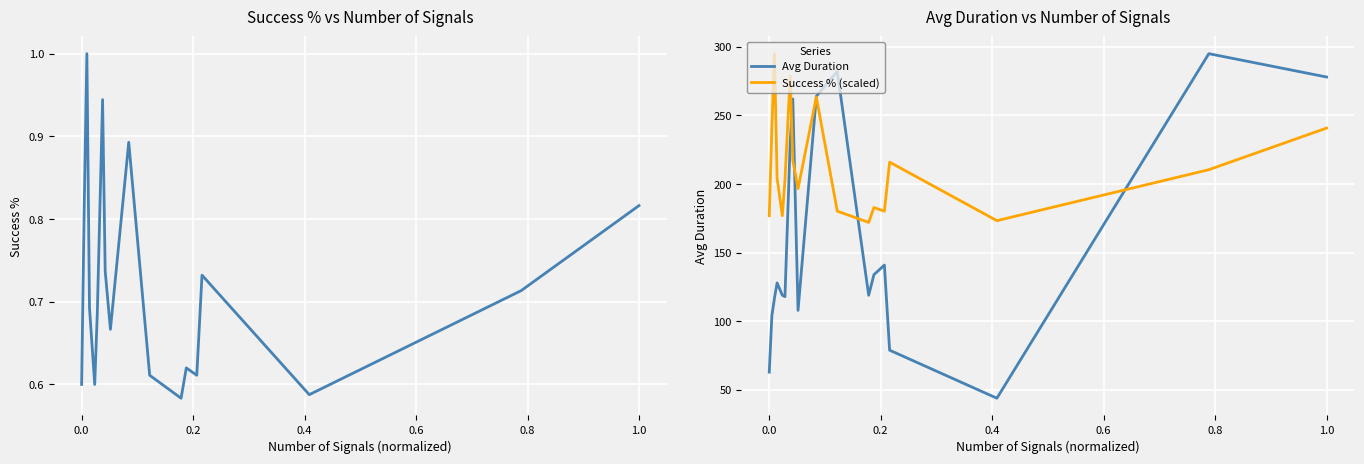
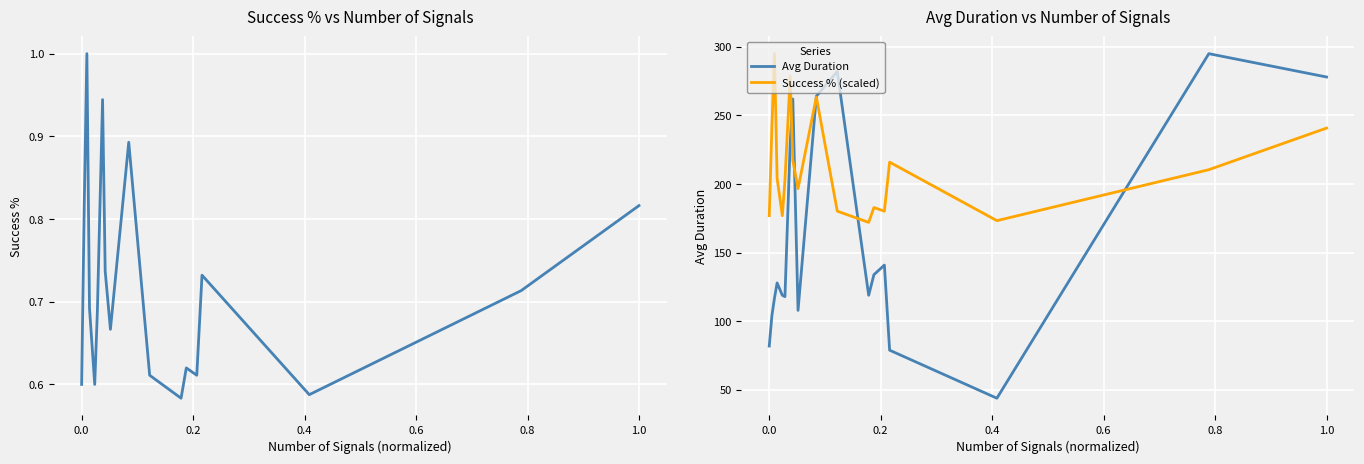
Avg Duration vs Number of Signals, Avg Duration, 0.0: 63 -> 82
